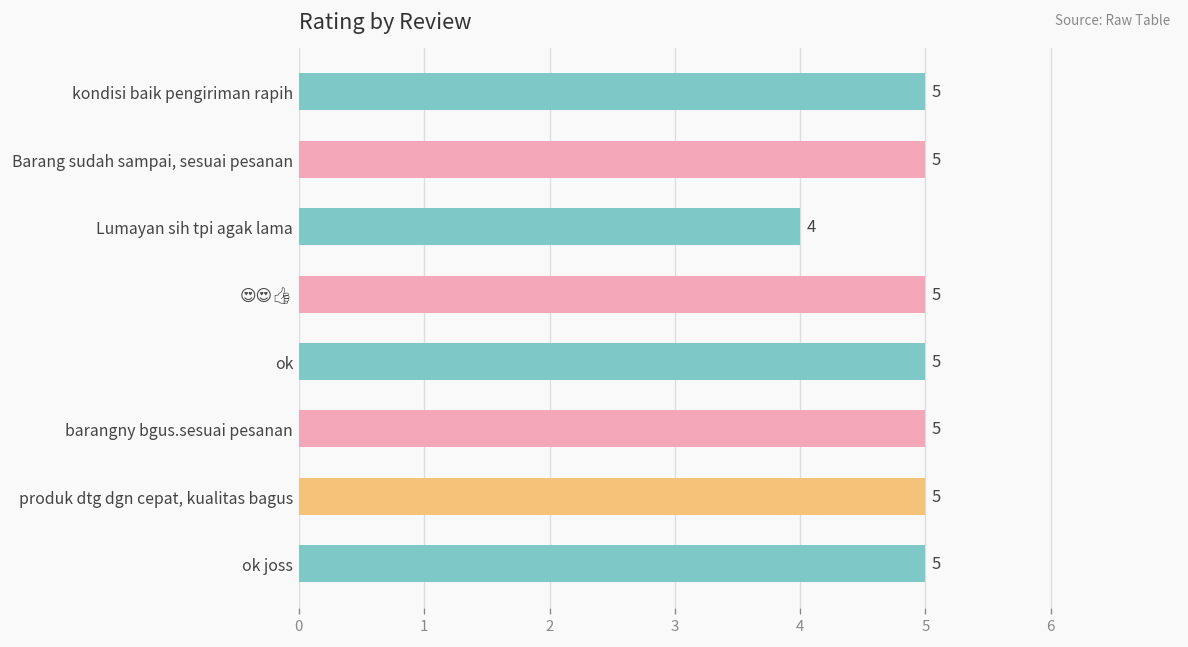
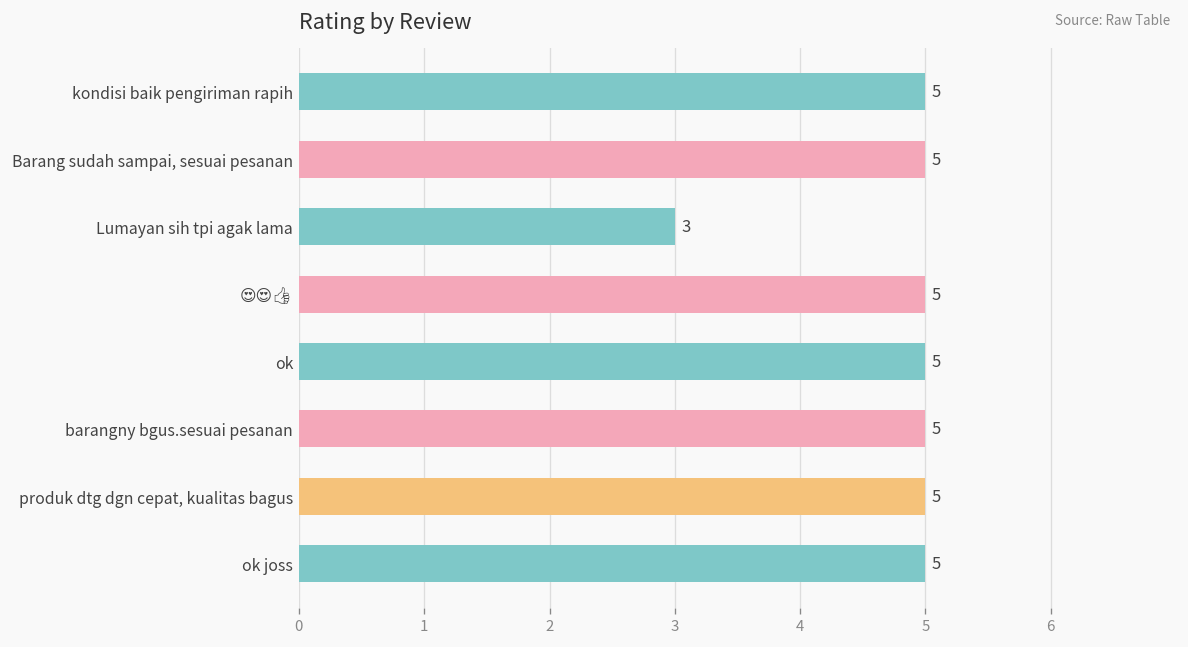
Lumayan sih tpi agak lama: 4 -> 3
